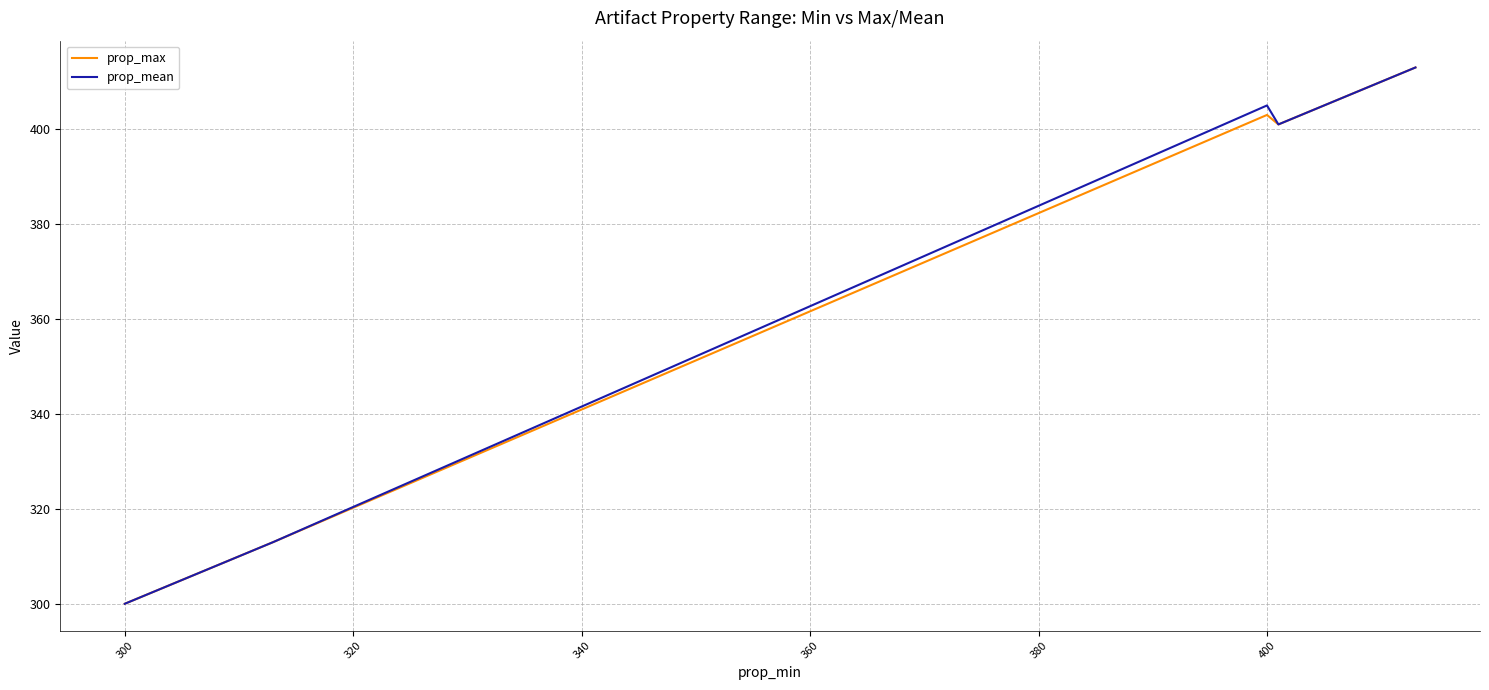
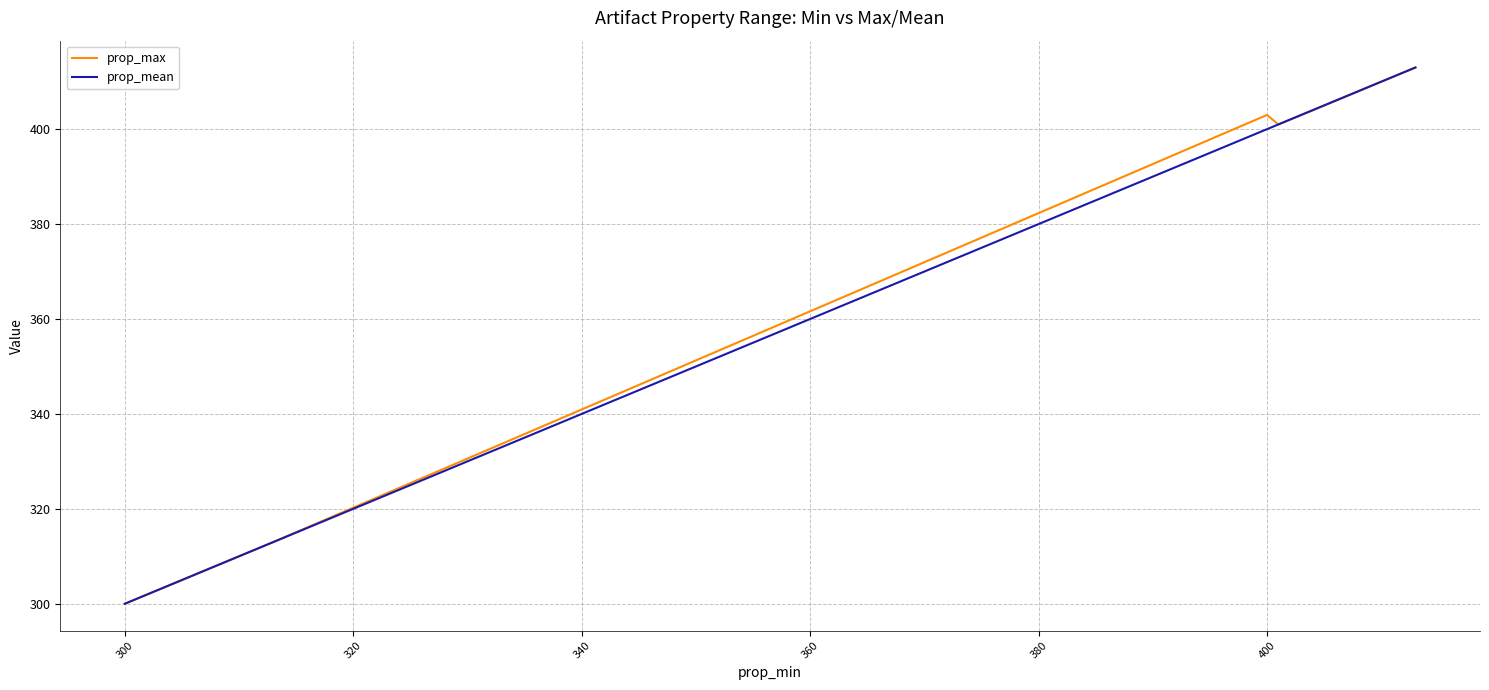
prop_mean, 400: 405 -> 400
